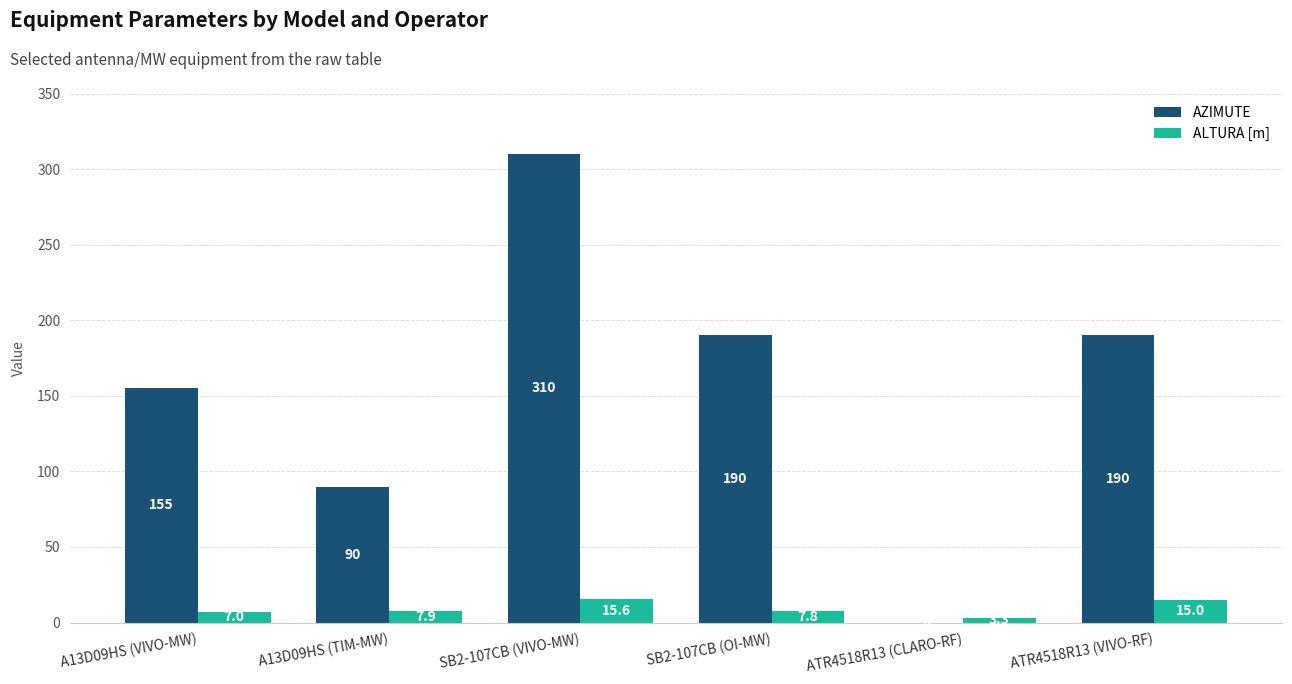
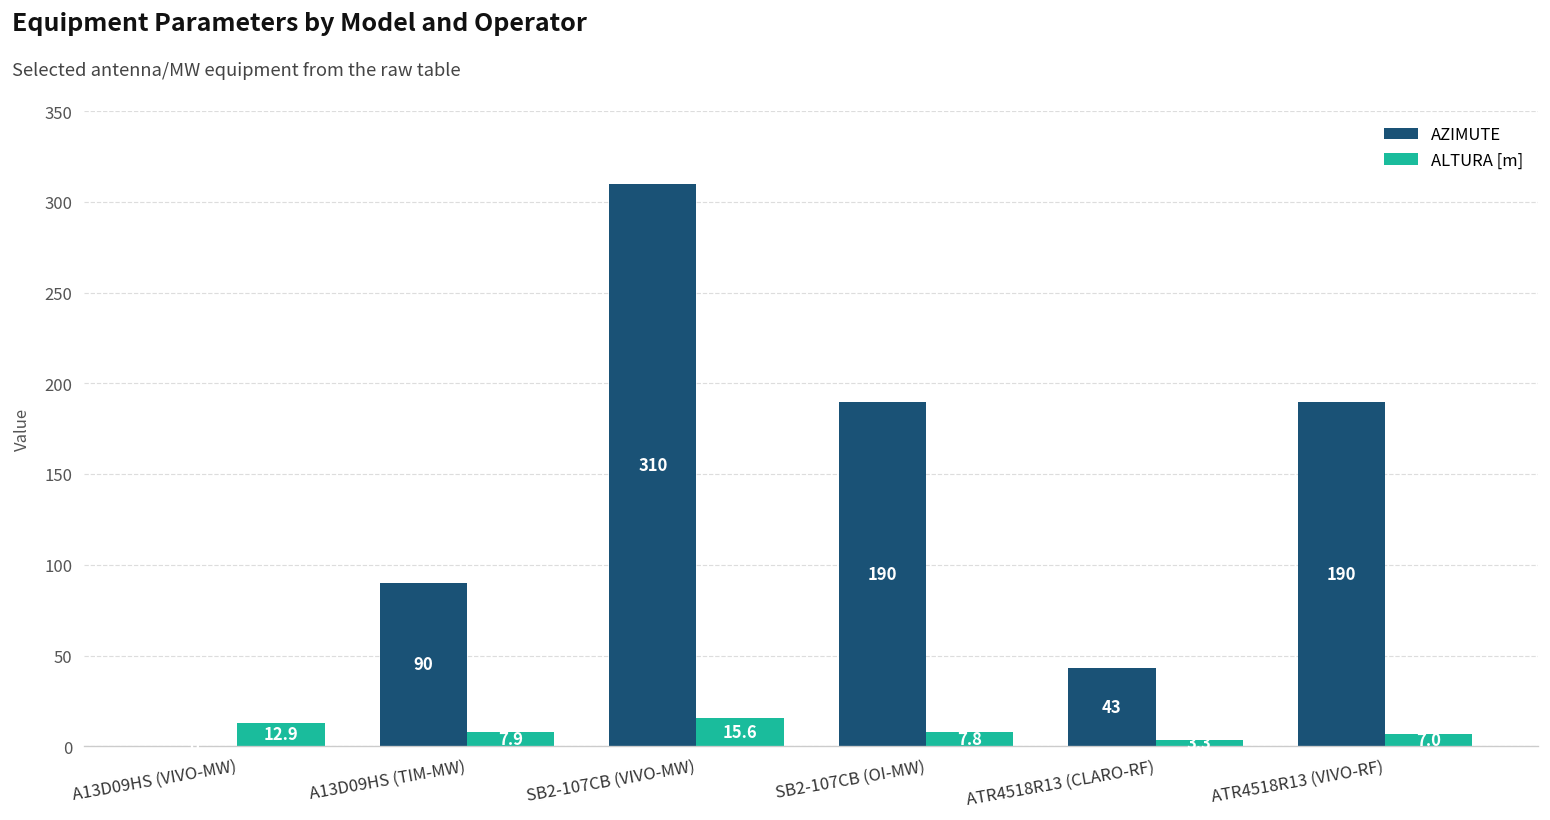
AZIMUTE, A13D09HS (VIVO-MW): 155 -> 0
ALTURA [m], A13D09HS (VIVO-MW): 7.0 -> 12.9
AZIMUTE, ATR4518R13 (CLARO-RF): 0 -> 43
ALTURA [m], ATR4518R13 (VIVO-RF): 15.0 -> 7.0
